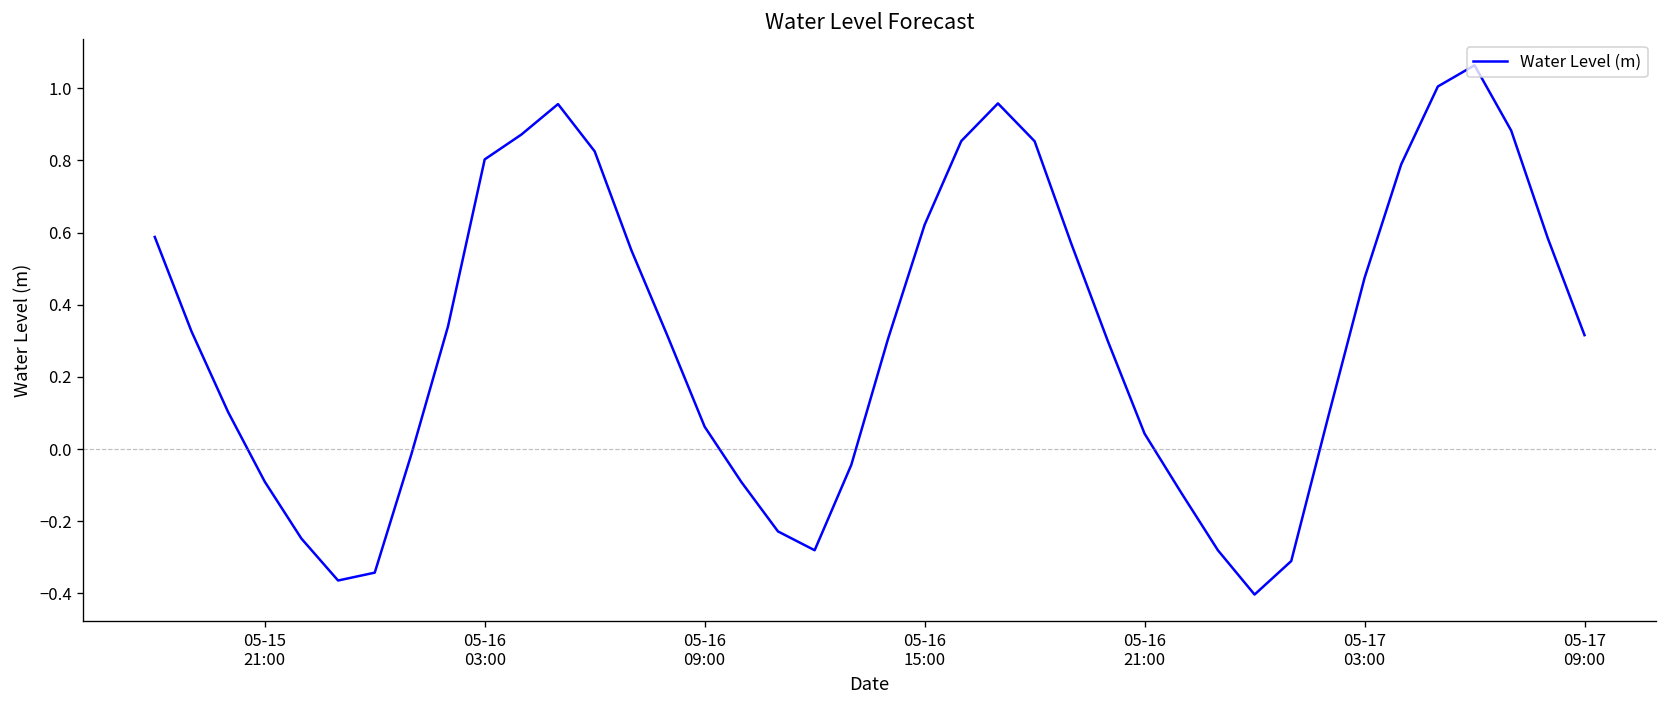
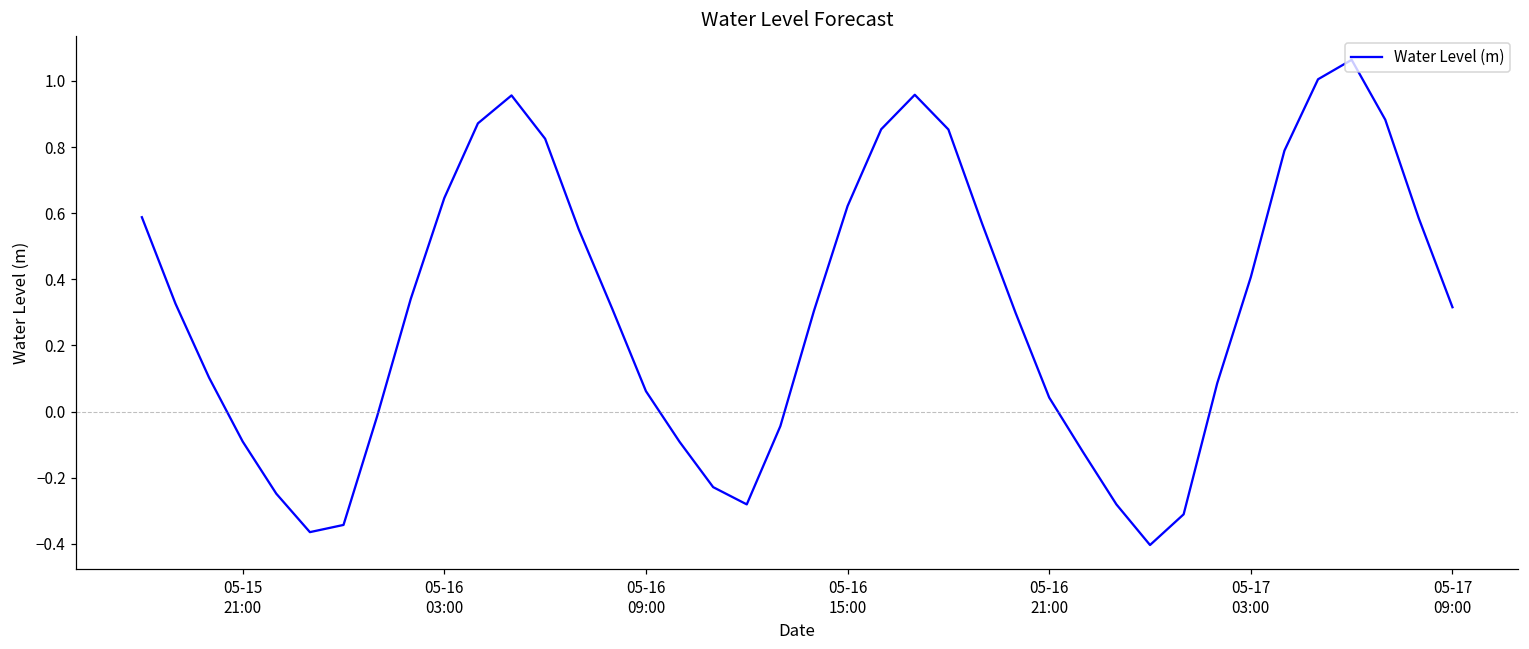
05-16 03:00: 0.80 -> 0.65
05-17 03:00: 0.47 -> 0.41
